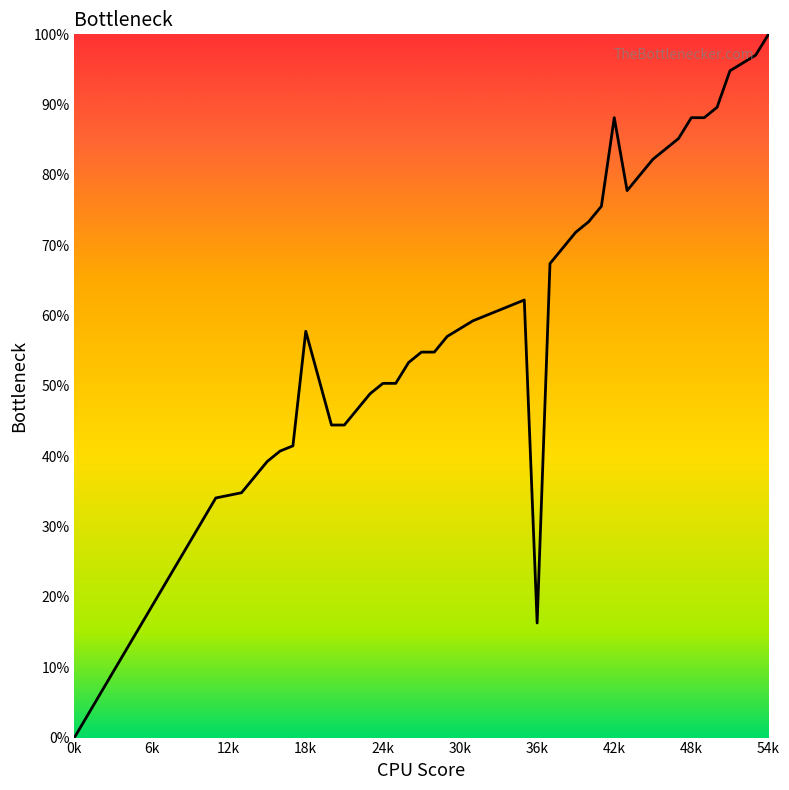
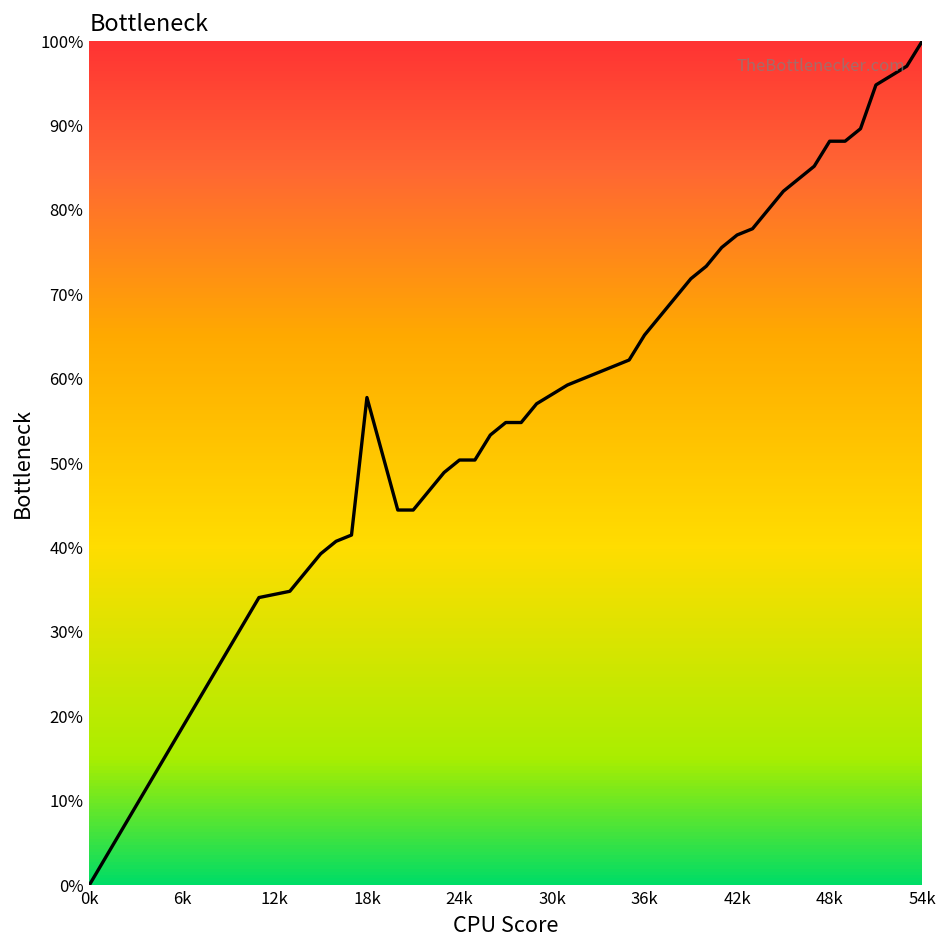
36k: 16% -> 65%
42k: 88% -> 77%
